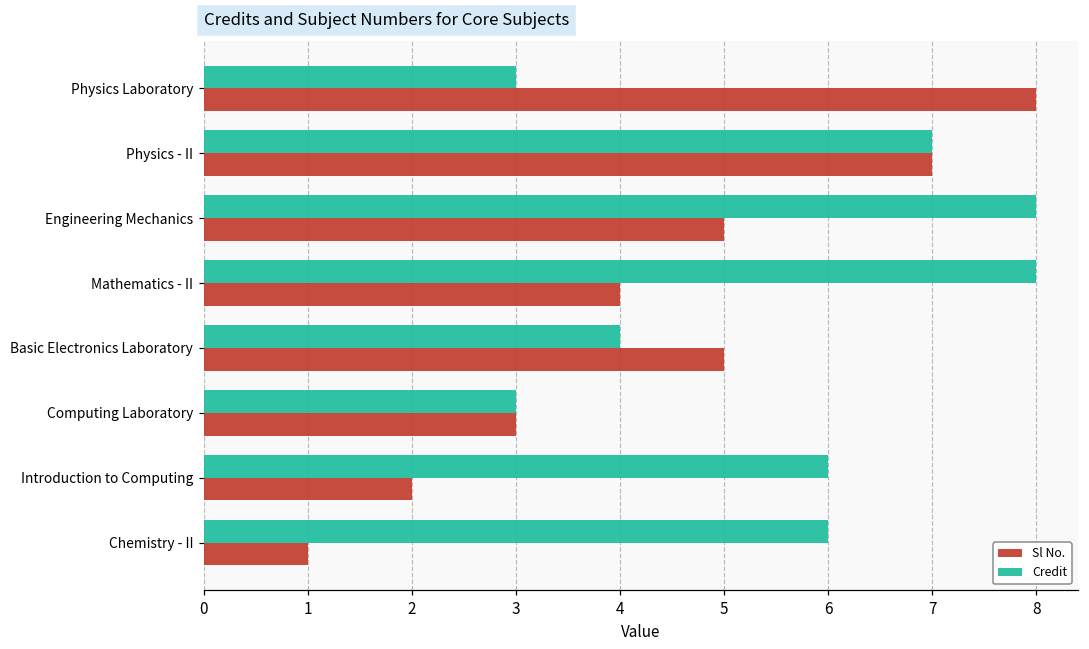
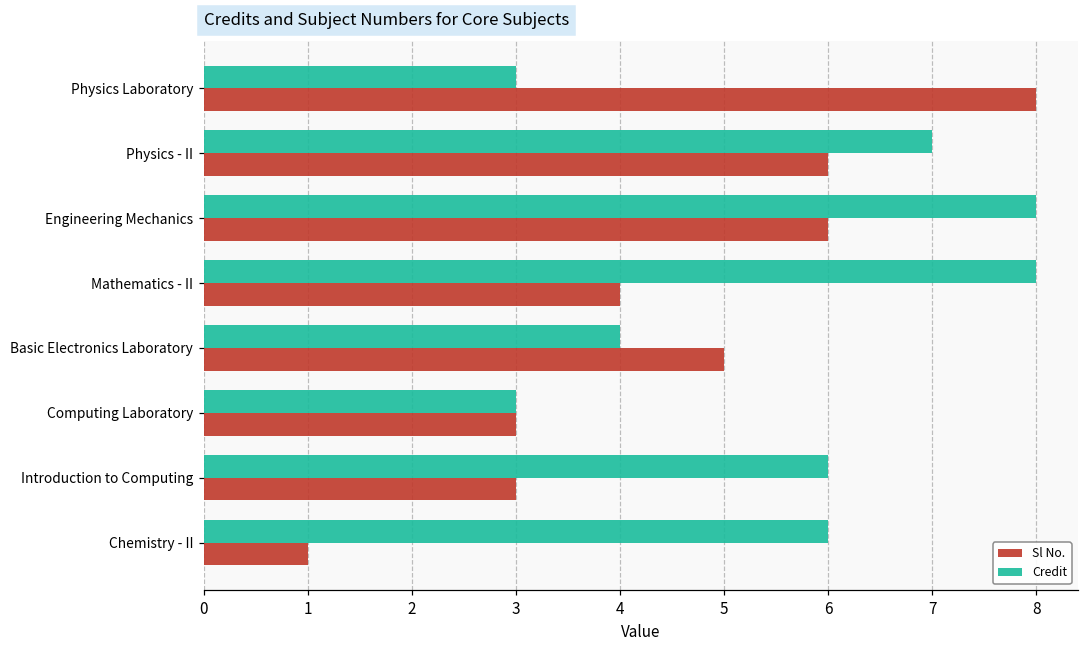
Sl No., Physics - II: 7 -> 6
Sl No., Engineering Mechanics: 5 -> 6
Sl No., Introduction to Computing: 2 -> 3
